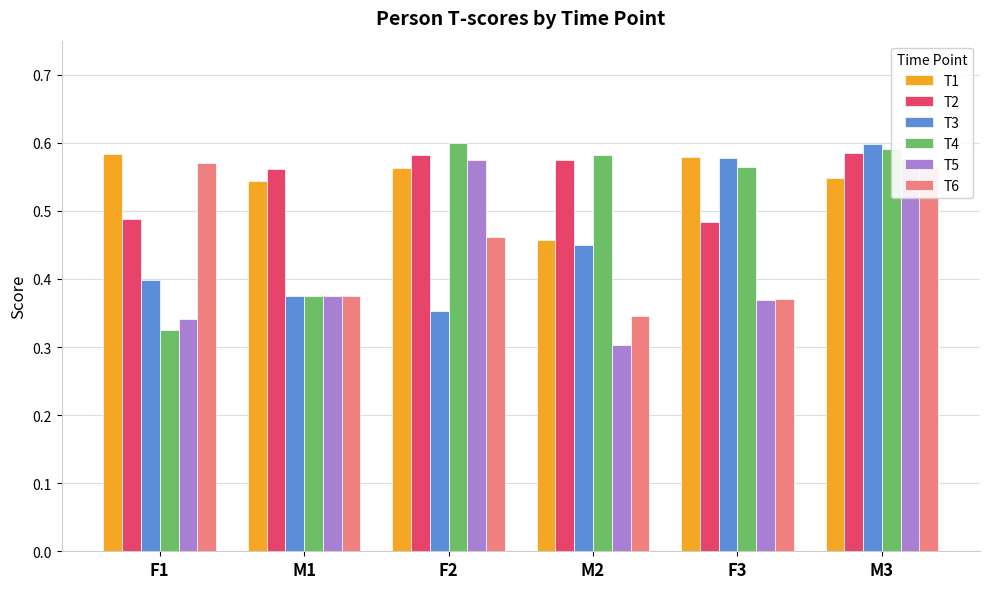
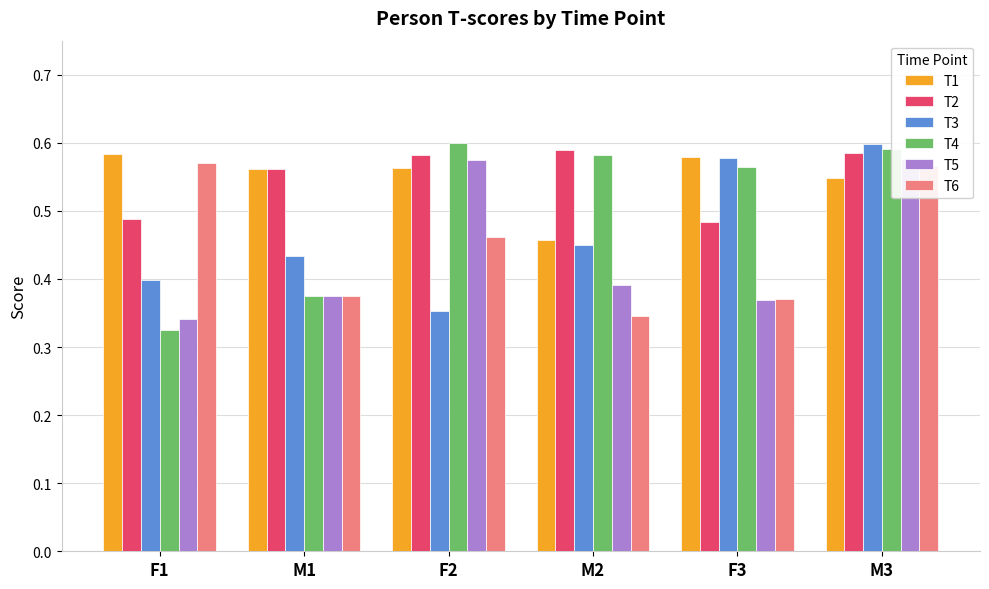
T1, M1: 0.54 -> 0.56
T3, M1: 0.37 -> 0.43
T2, M2: 0.57 -> 0.59
T5, M2: 0.30 -> 0.39
